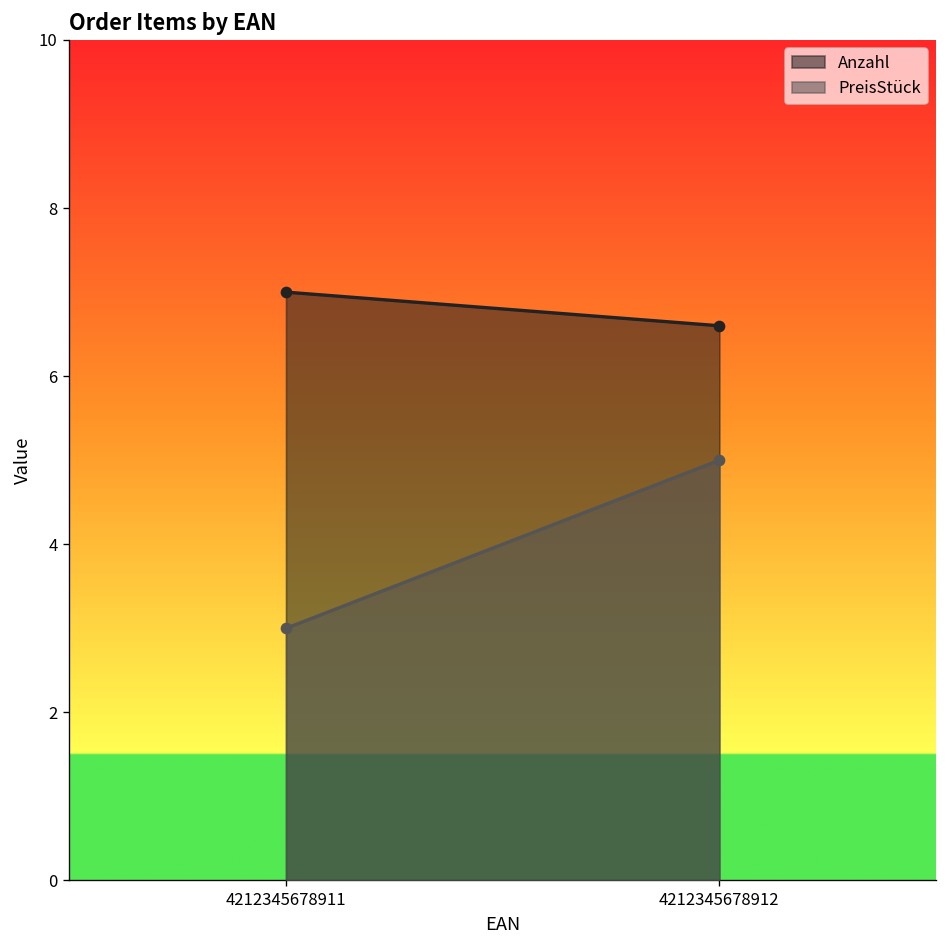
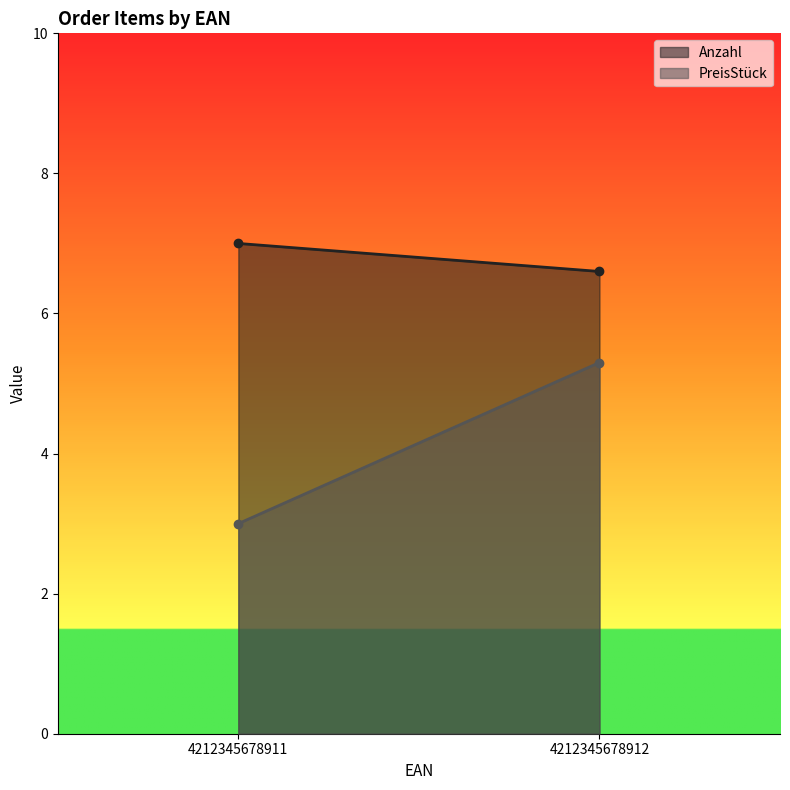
PreisStück, 4212345678912: 5.0 -> 5.3
